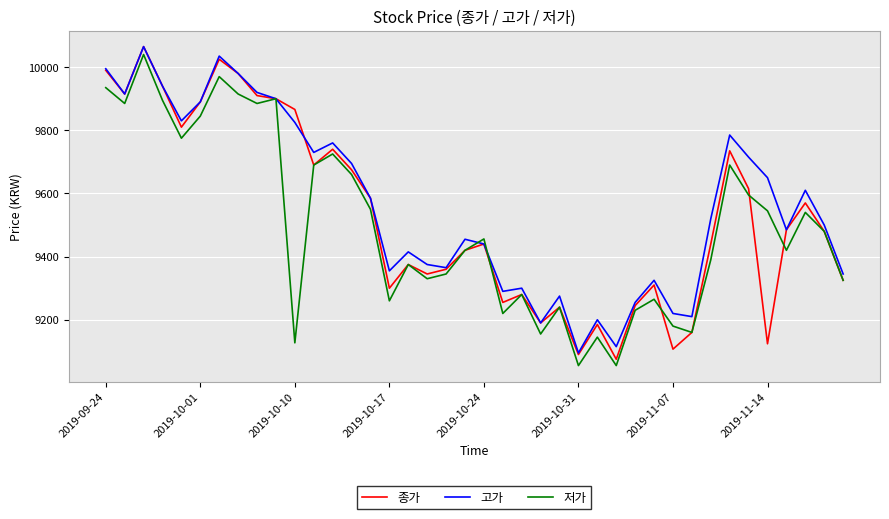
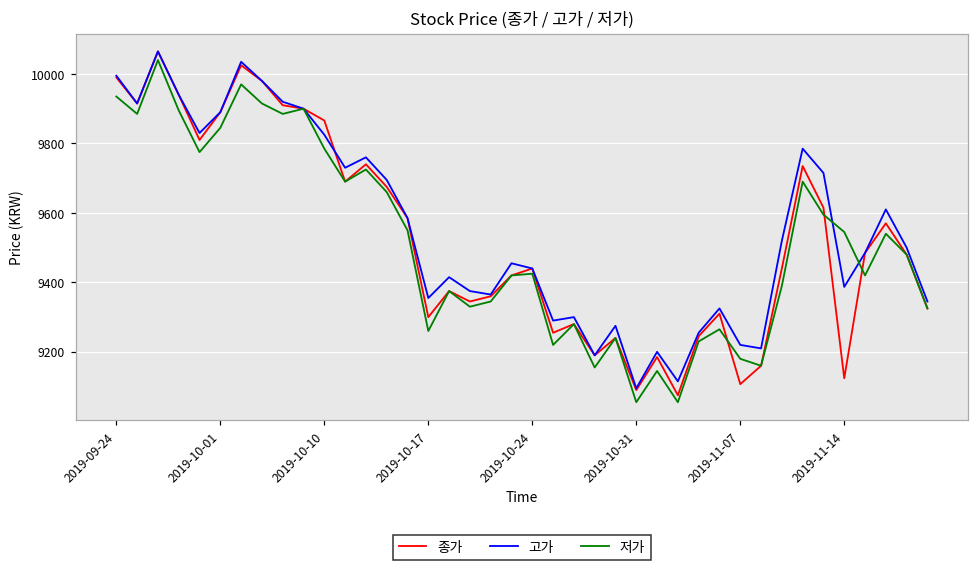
저가, 2019-10-10: 9130 -> 9790
저가, 2019-10-24: 9460 -> 9430
고가, 2019-11-14: 9650 -> 9390
